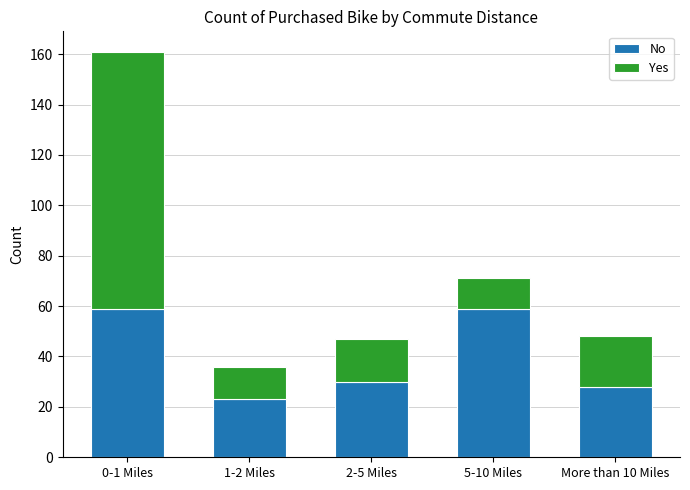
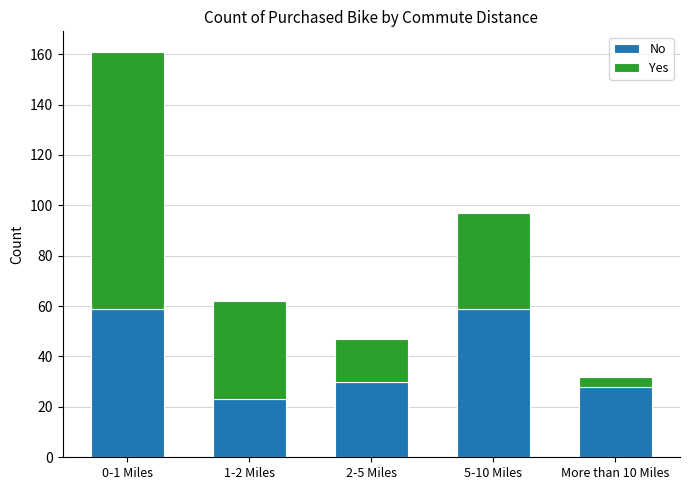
Yes, 1-2 Miles: 13 -> 39
Yes, 5-10 Miles: 12 -> 38
Yes, More than 10 Miles: 20 -> 4
